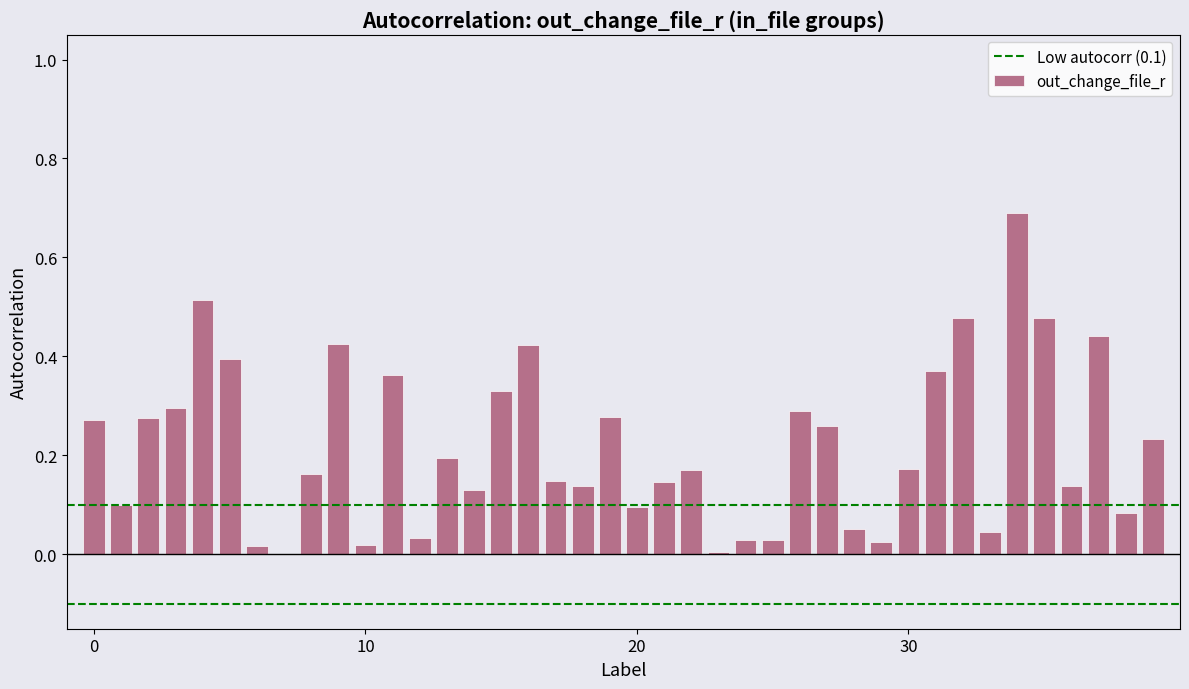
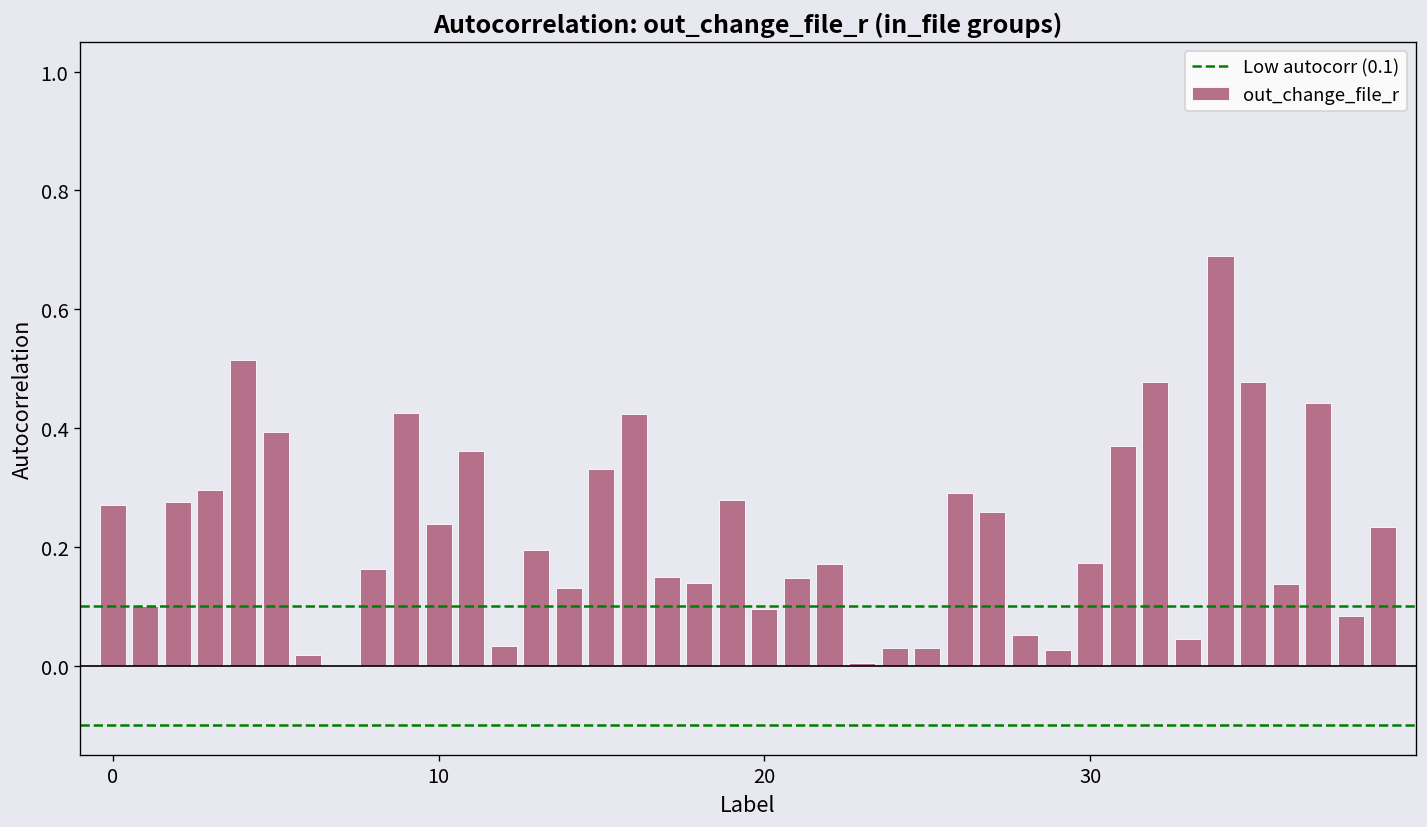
10: 0.02 -> 0.24
